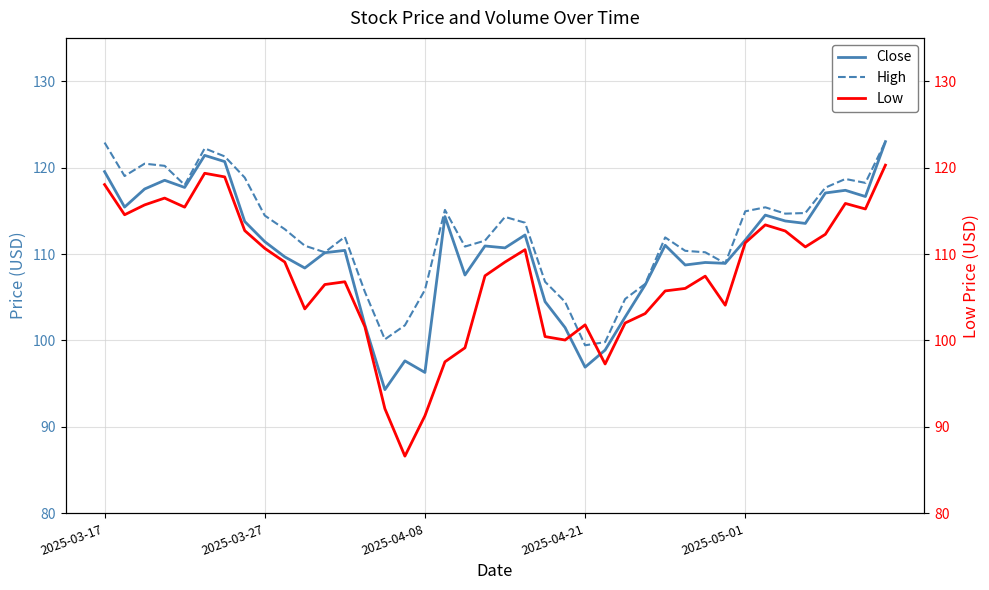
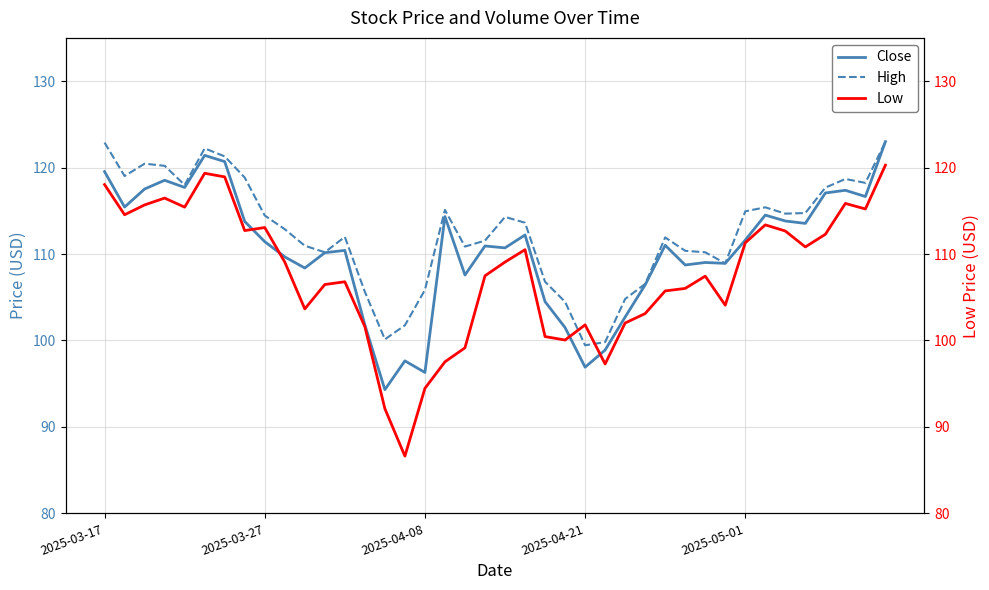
Low, 2025-03-27: 111 -> 113
Low, 2025-04-08: 91 -> 94
